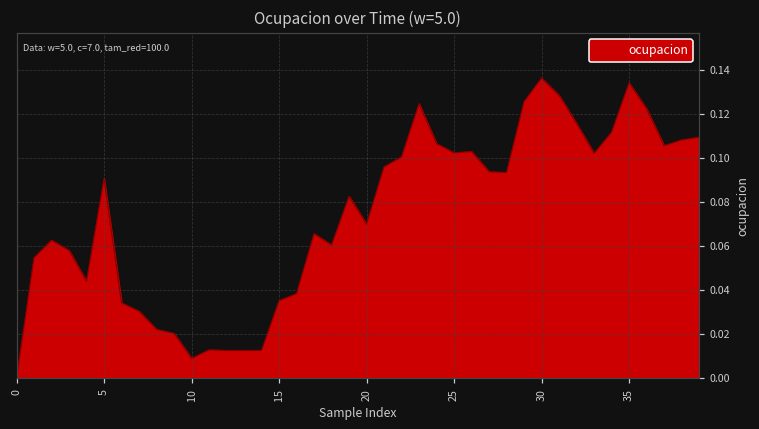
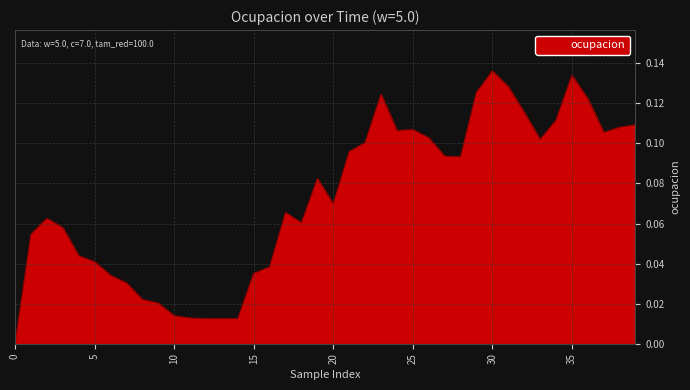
5: 0.090 -> 0.041
10: 0.009 -> 0.014
25: 0.102 -> 0.107
